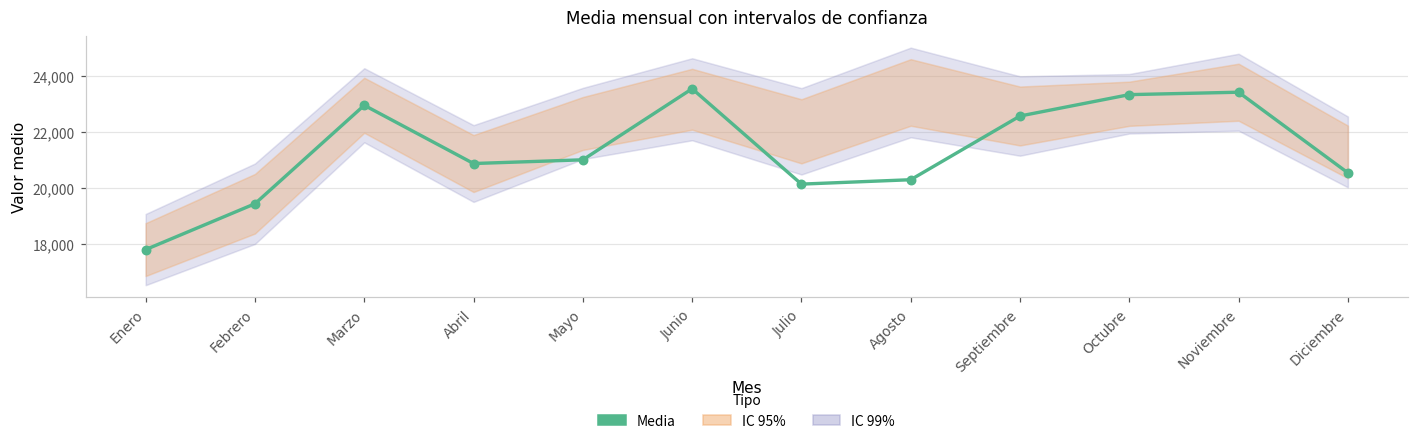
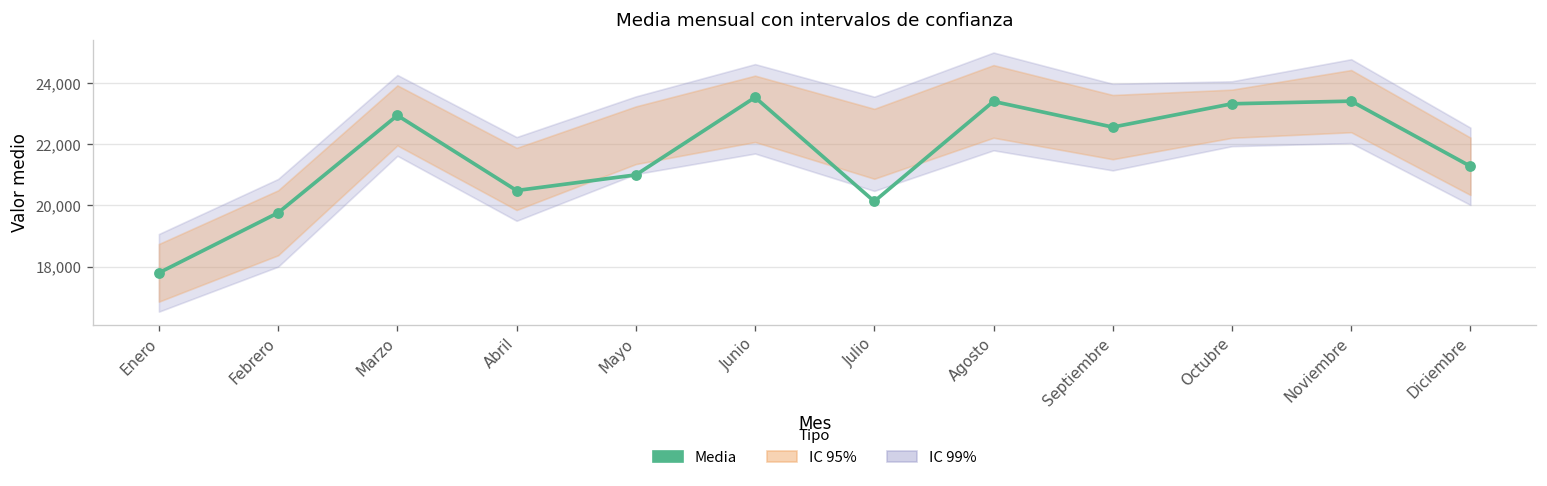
Media, Febrero: 19,400 -> 19,800
Media, Abril: 20,900 -> 20,500
Media, Agosto: 20,300 -> 23,400
Media, Diciembre: 20,500 -> 21,300
